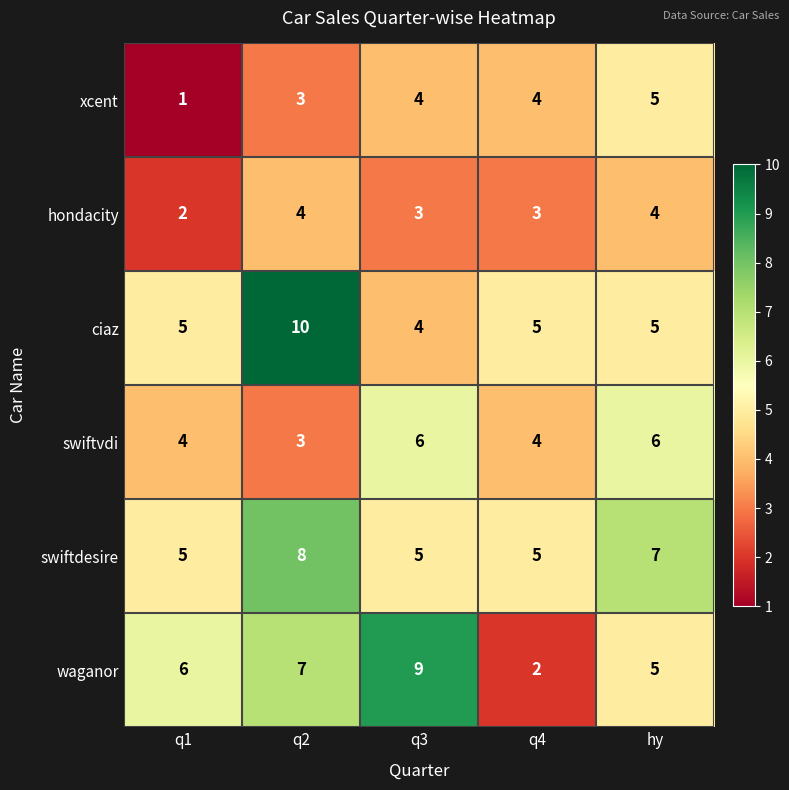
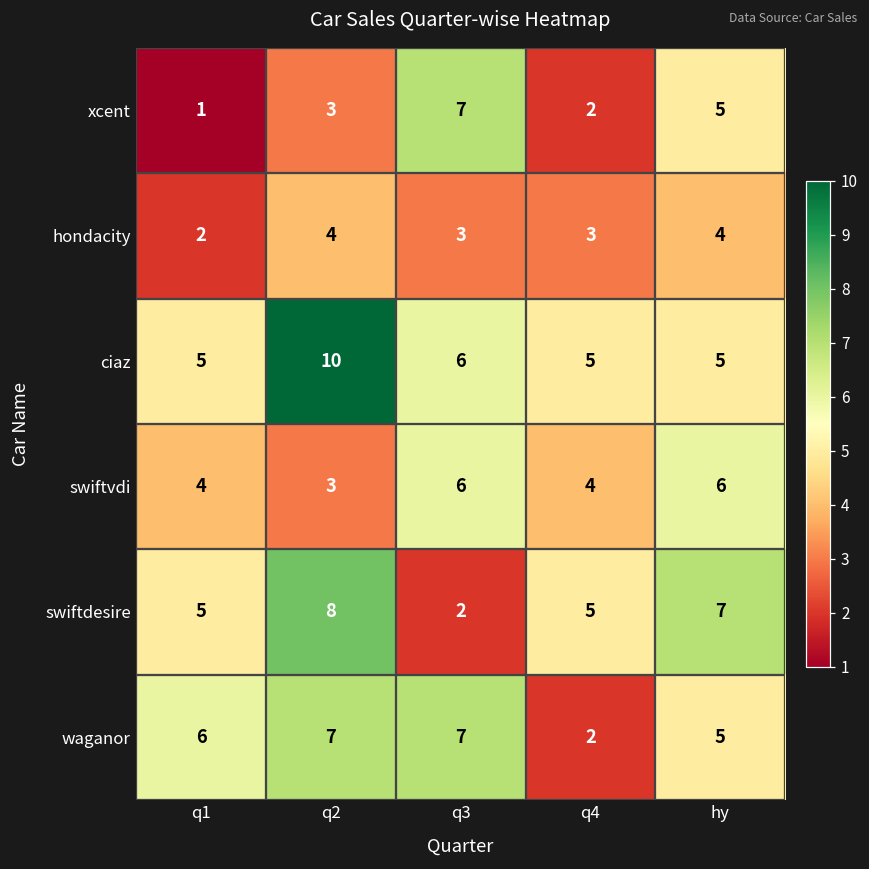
xcent, q3: 4 -> 7
xcent, q4: 4 -> 2
ciaz, q3: 4 -> 6
swiftdesire, q3: 5 -> 2
waganor, q3: 9 -> 7
